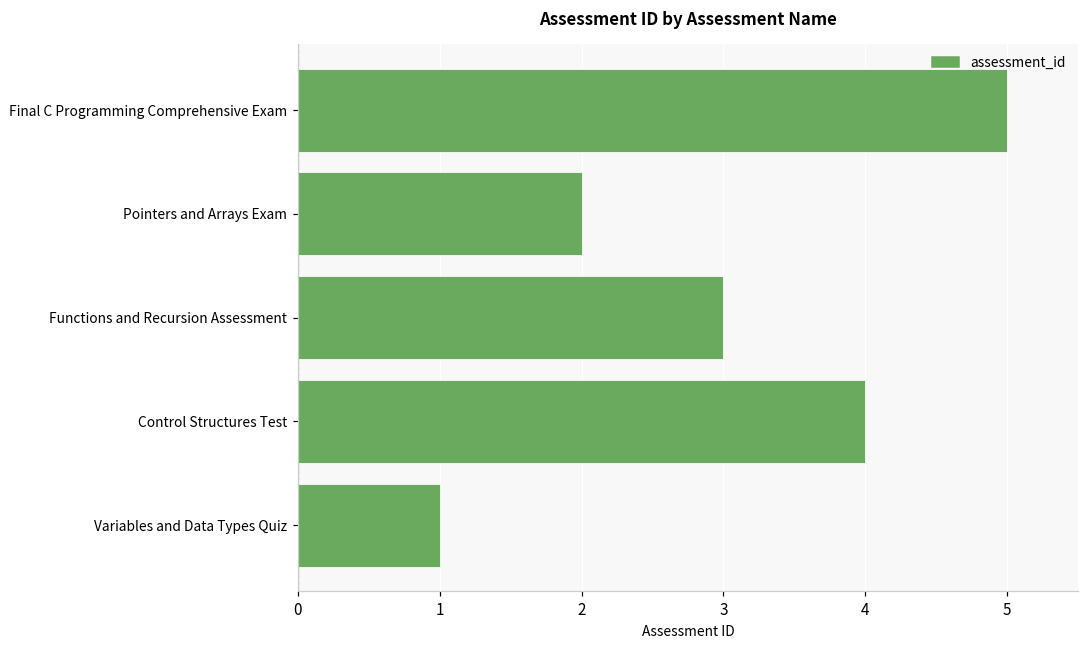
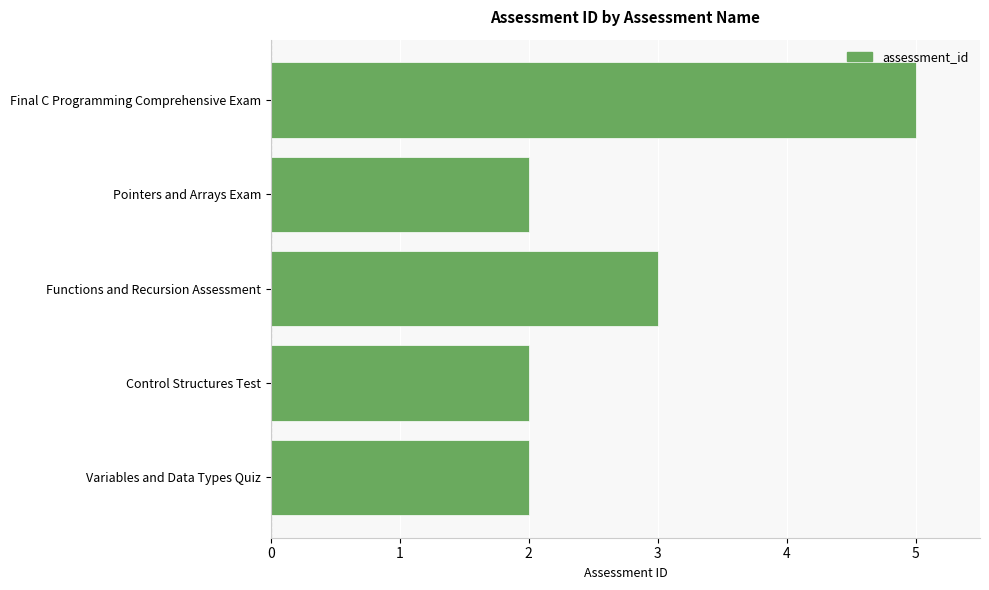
Control Structures Test: 4 -> 2
Variables and Data Types Quiz: 1 -> 2
